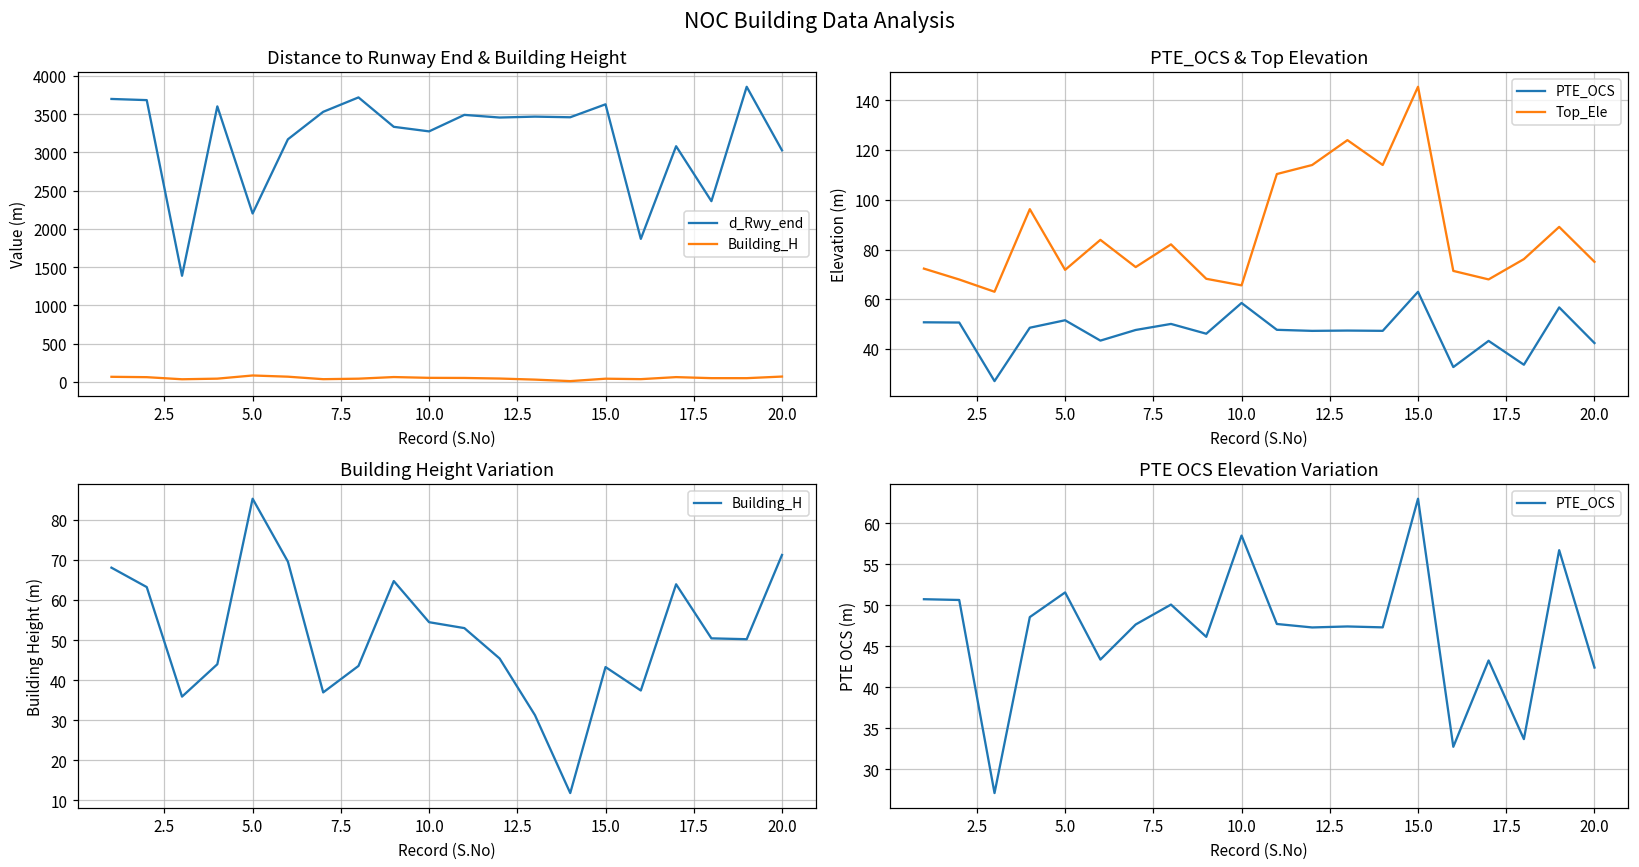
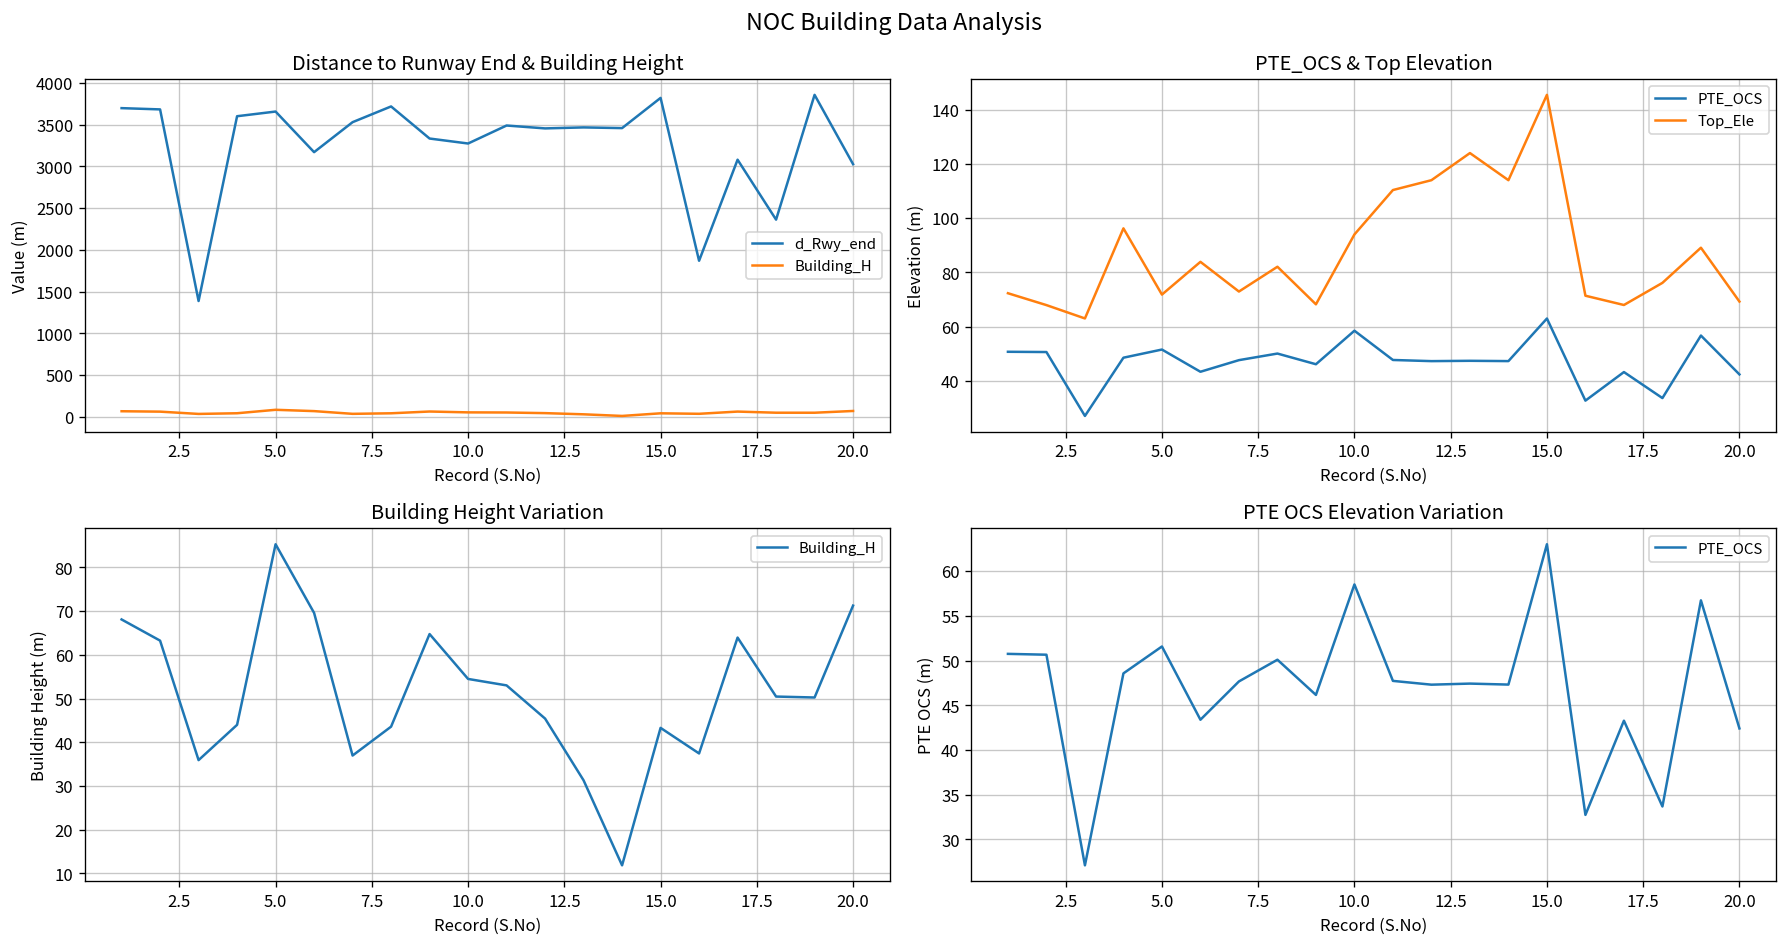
Distance to Runway End & Building Height, d_Rwy_end, 5.0: 2200 -> 3700
Distance to Runway End & Building Height, d_Rwy_end, 15.0: 3600 -> 3800
PTE_OCS & Top Elevation, Top_Ele, 10.0: 66 -> 94
PTE_OCS & Top Elevation, Top_Ele, 20.0: 75 -> 69
